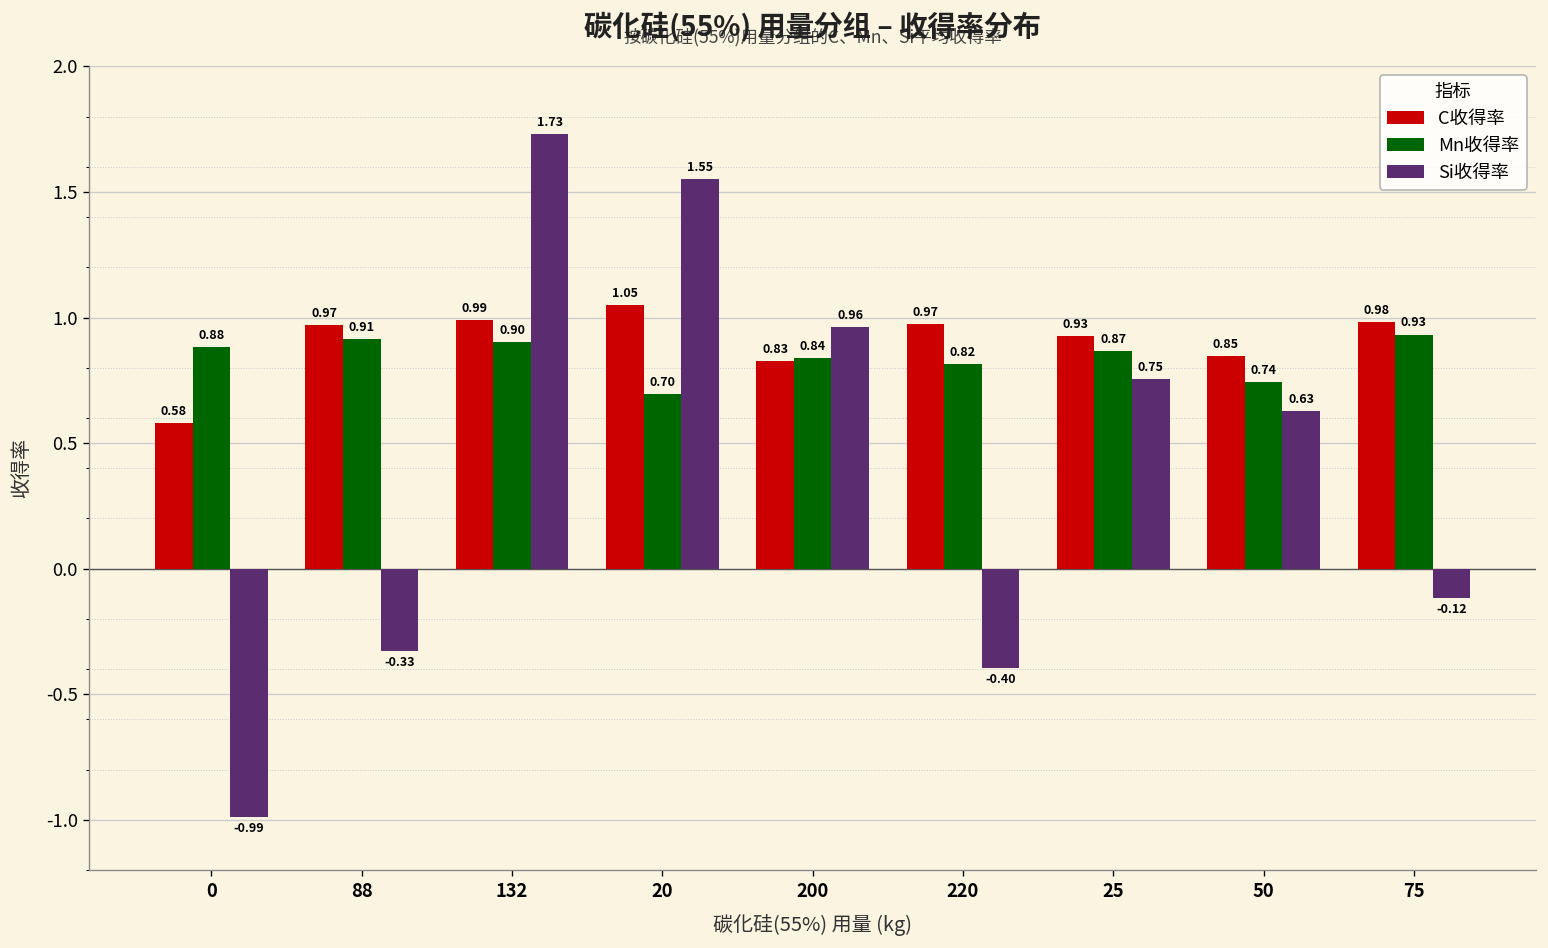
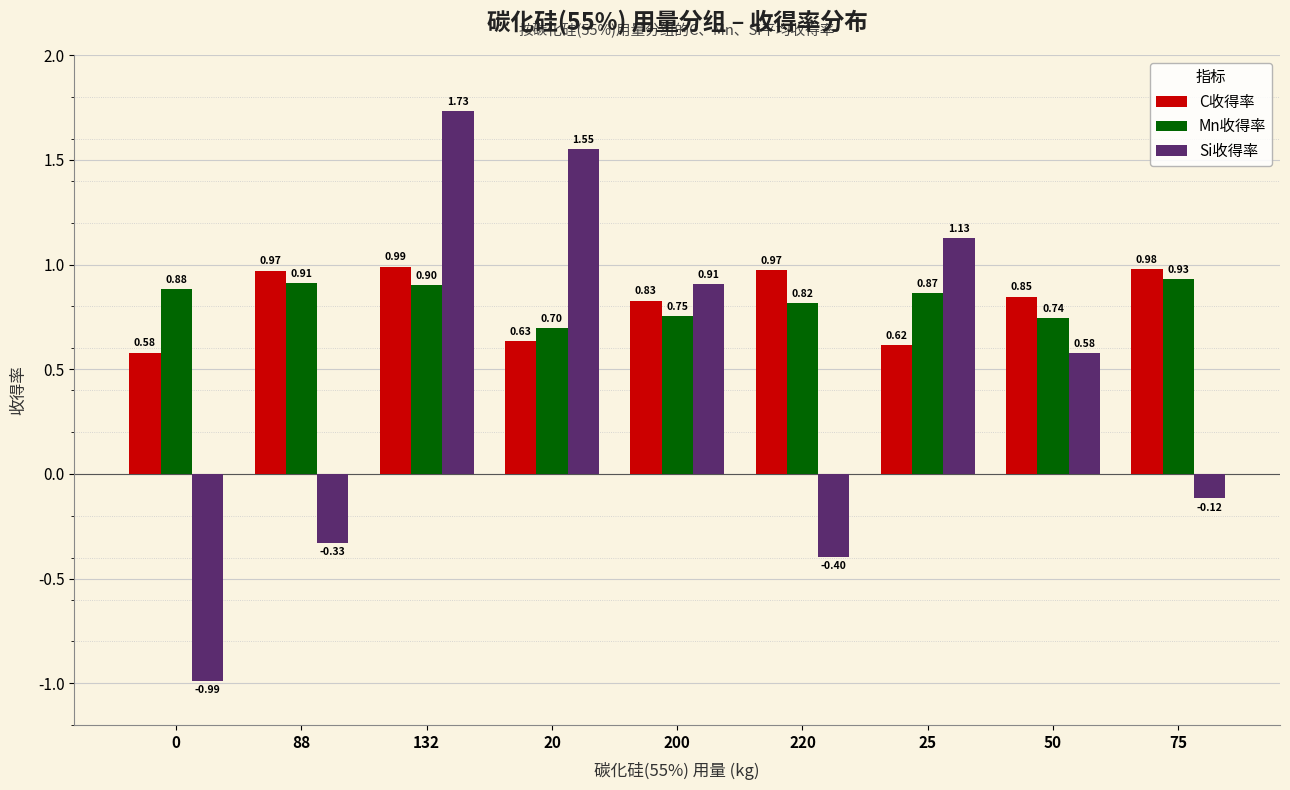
C收得率, 20: 1.05 -> 0.63
Mn收得率, 200: 0.84 -> 0.75
Si收得率, 200: 0.96 -> 0.91
C收得率, 25: 0.93 -> 0.62
Si收得率, 25: 0.75 -> 1.13
Si收得率, 50: 0.63 -> 0.58
